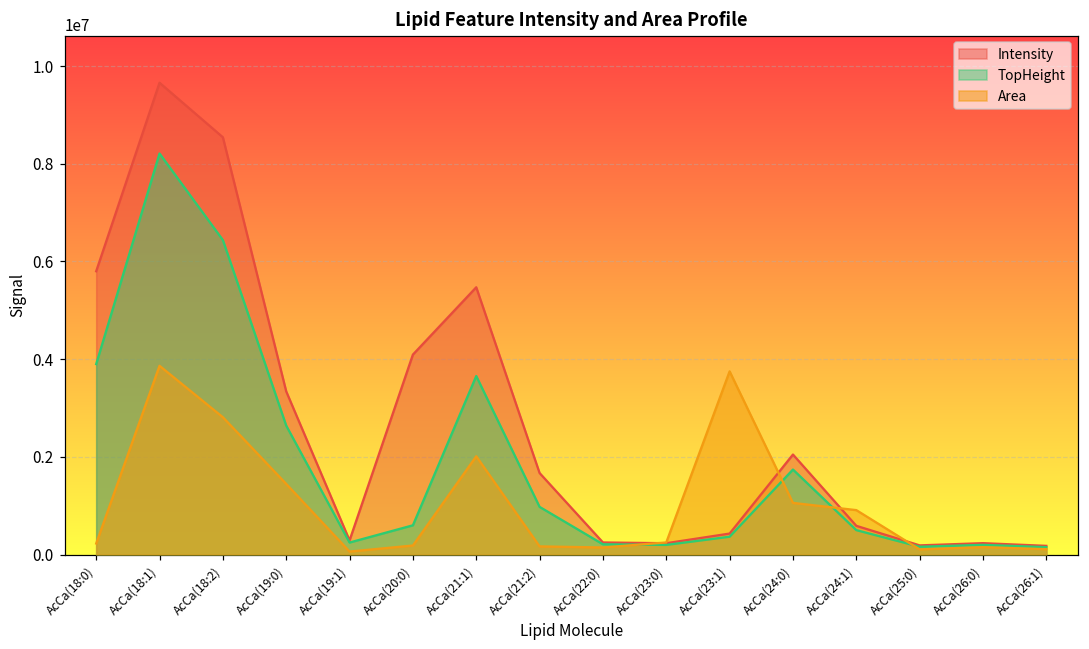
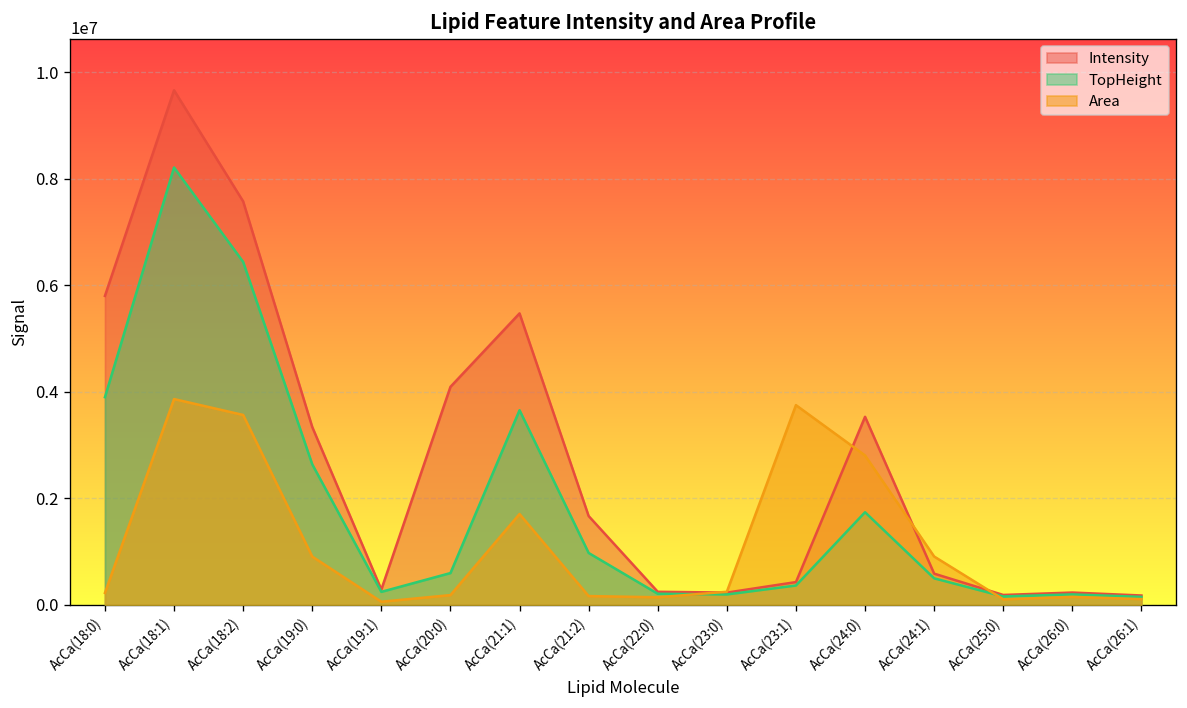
Intensity, AcCa(18:2): 8500000 -> 7600000
Area, AcCa(18:2): 2800000 -> 3600000
Area, AcCa(19:0): 1400000 -> 900000
Area, AcCa(21:1): 2000000 -> 1700000
Intensity, AcCa(24:0): 2000000 -> 3500000
Area, AcCa(24:0): 1100000 -> 2800000
